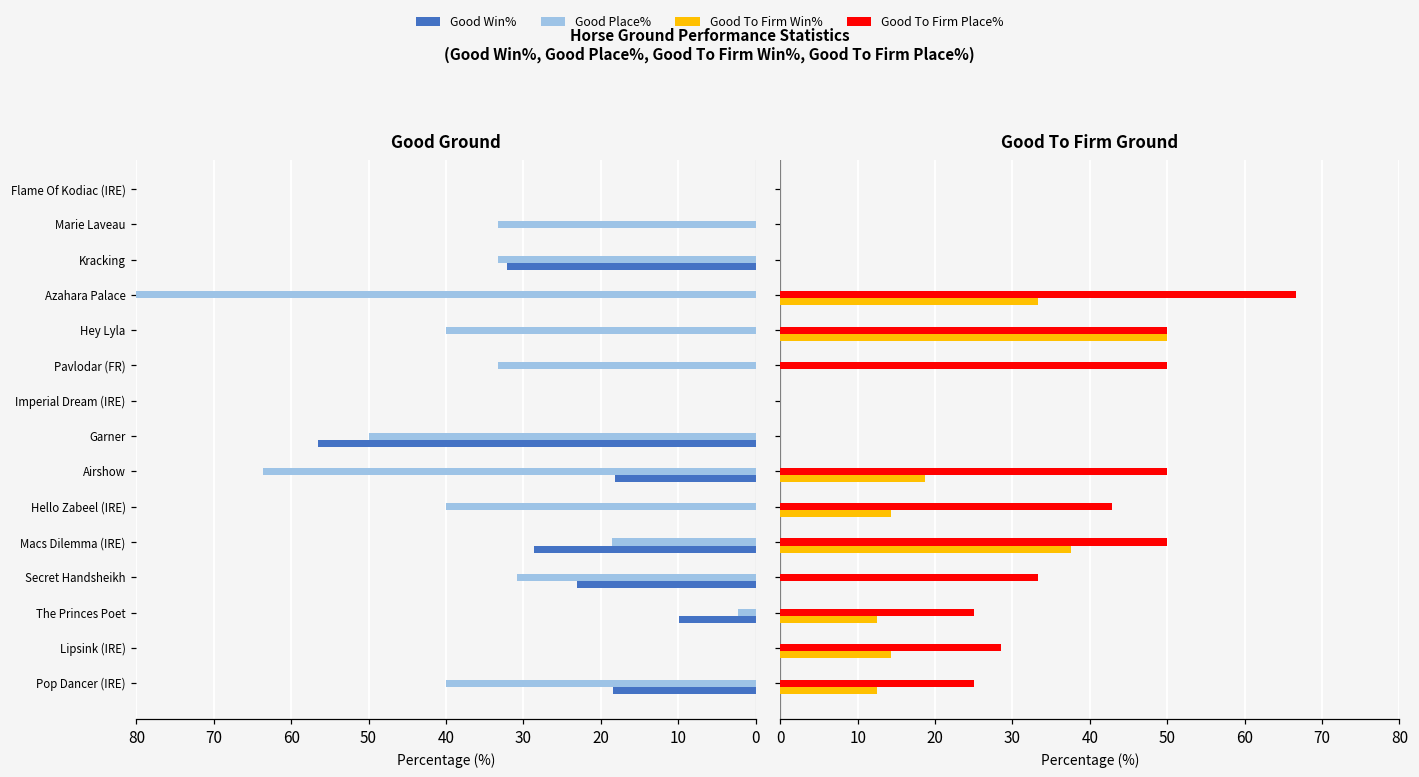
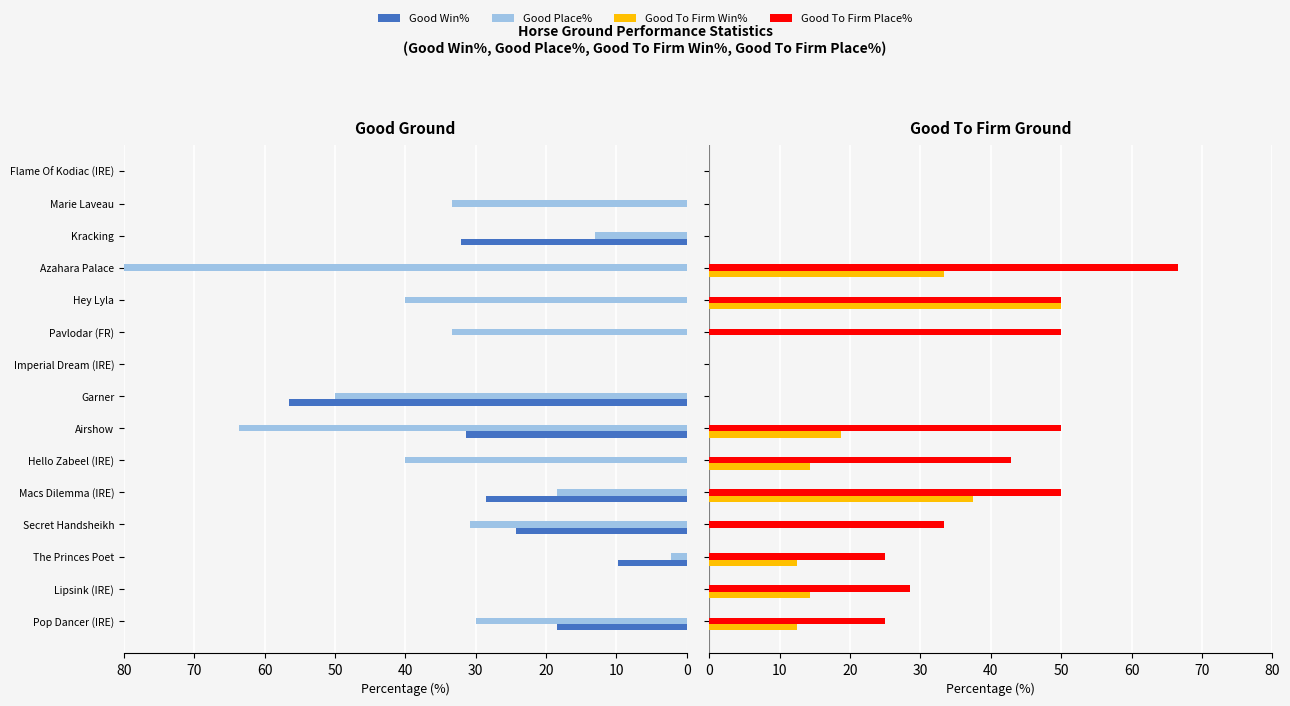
Good Ground, Good Place%, Kracking: 33 -> 13
Good Ground, Good Win%, Airshow: 18 -> 31
Good Ground, Good Win%, Secret Handsheikh: 23 -> 24
Good Ground, Good Place%, Pop Dancer (IRE): 40 -> 30
